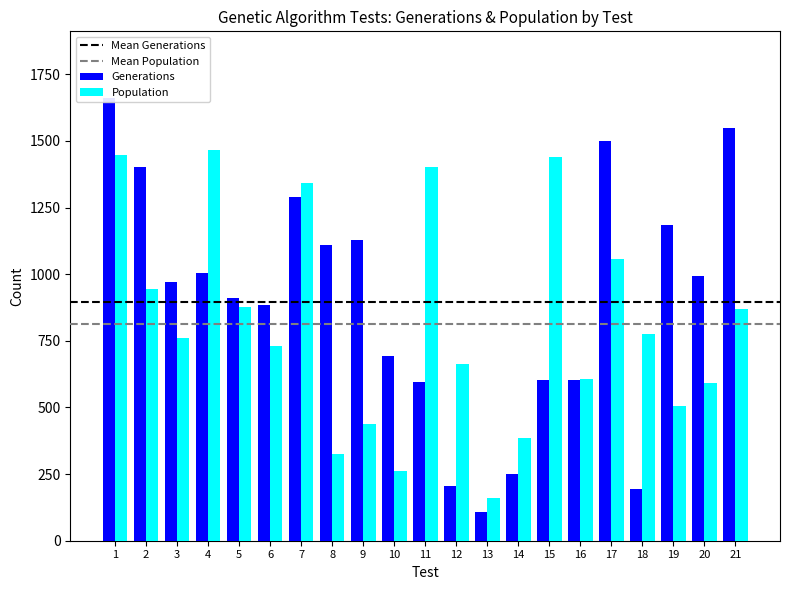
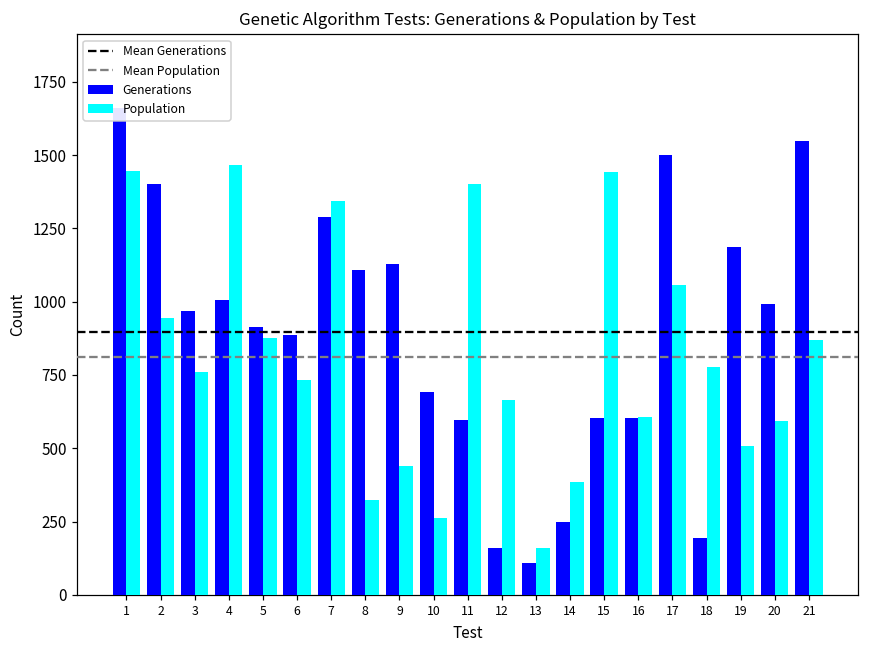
Generations, 12: 210 -> 160
